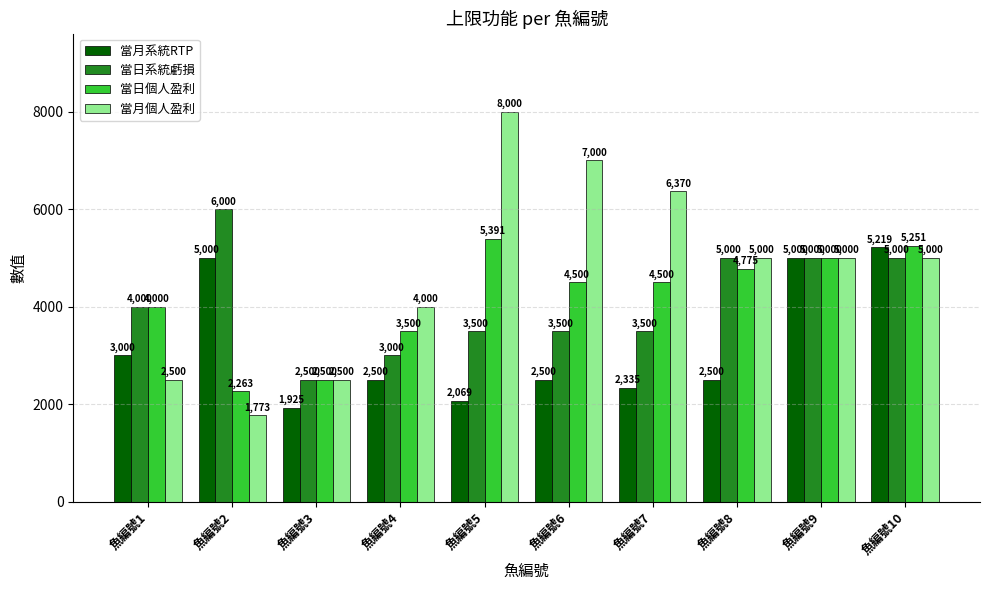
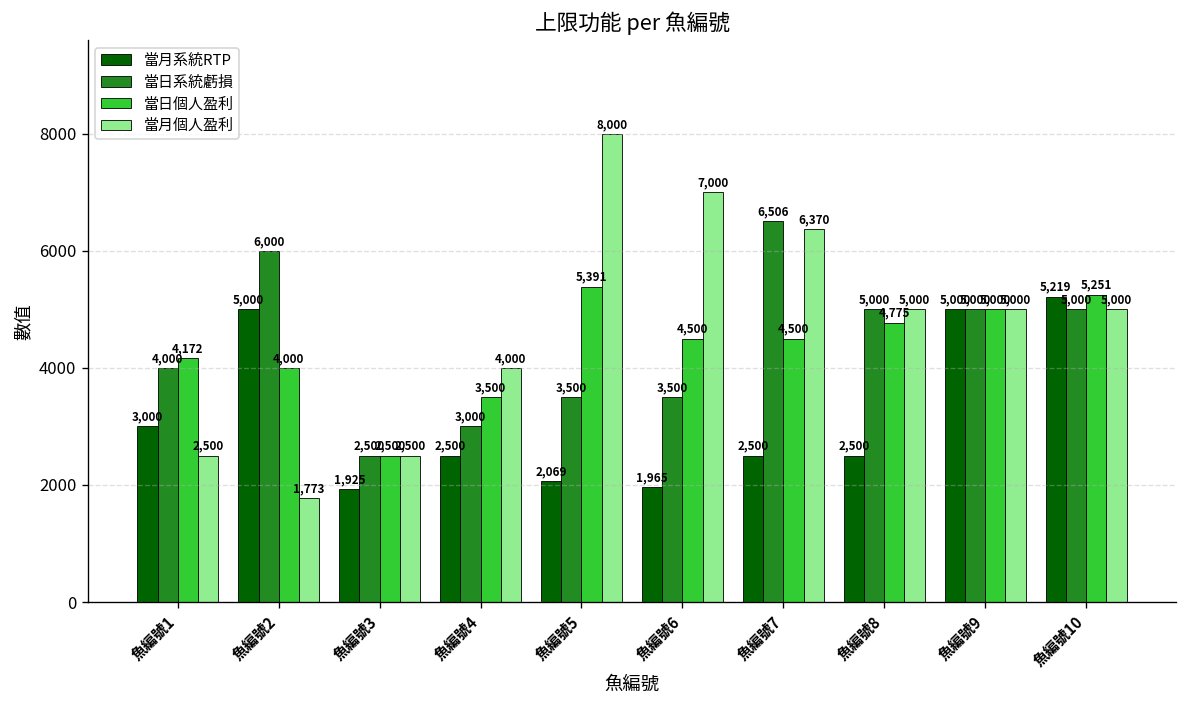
當日個人盈利, 魚編號1: 4,000 -> 4,172
當日個人盈利, 魚編號2: 2,263 -> 4,000
當月系統RTP, 魚編號6: 2,500 -> 1,965
當月系統RTP, 魚編號7: 2,335 -> 2,500
當日系統虧損, 魚編號7: 3,500 -> 6,506
